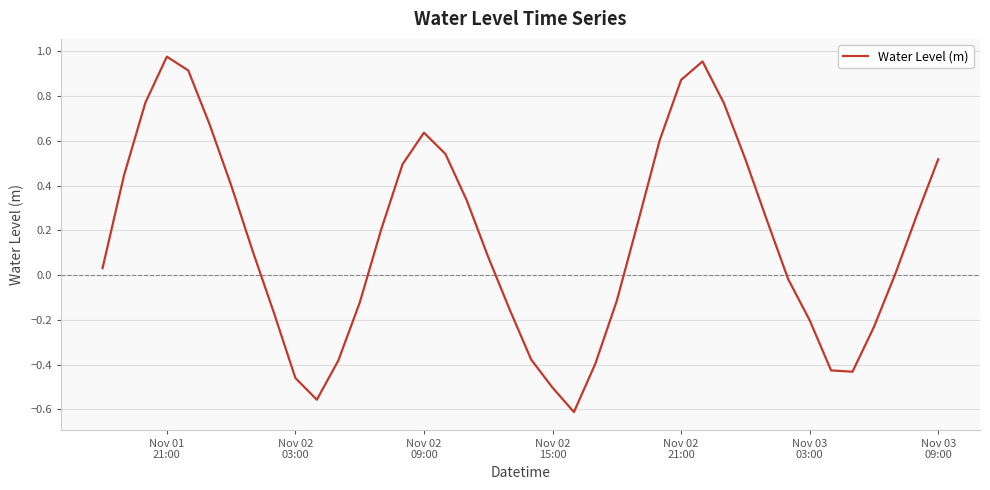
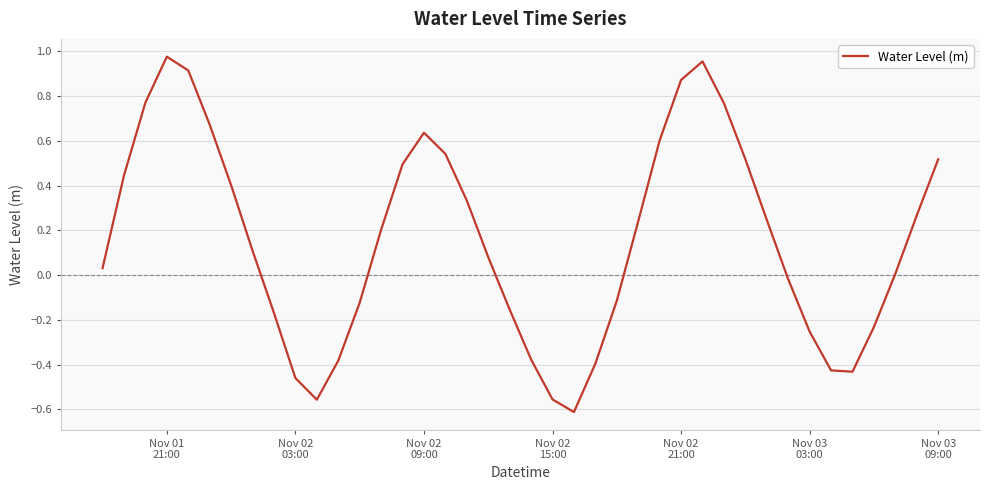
Nov 02 15:00: -0.50 -> -0.56
Nov 03 03:00: -0.20 -> -0.25
